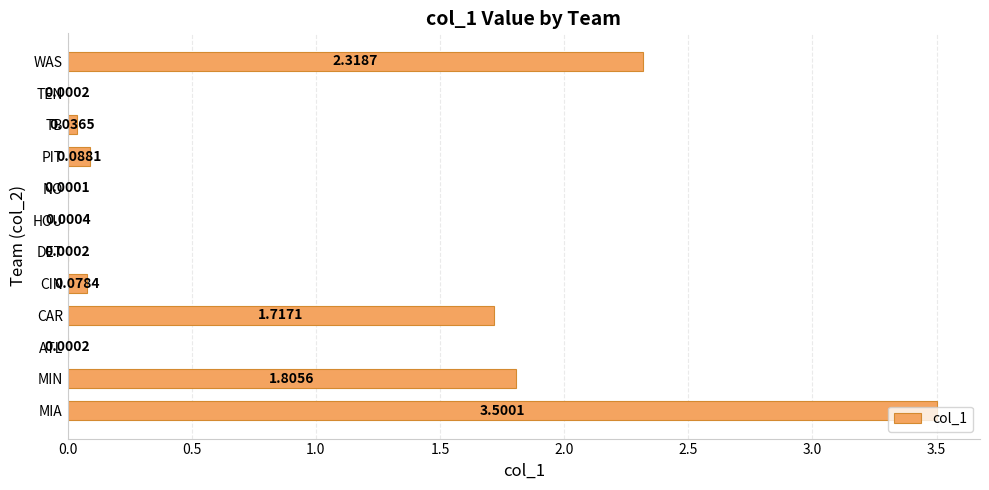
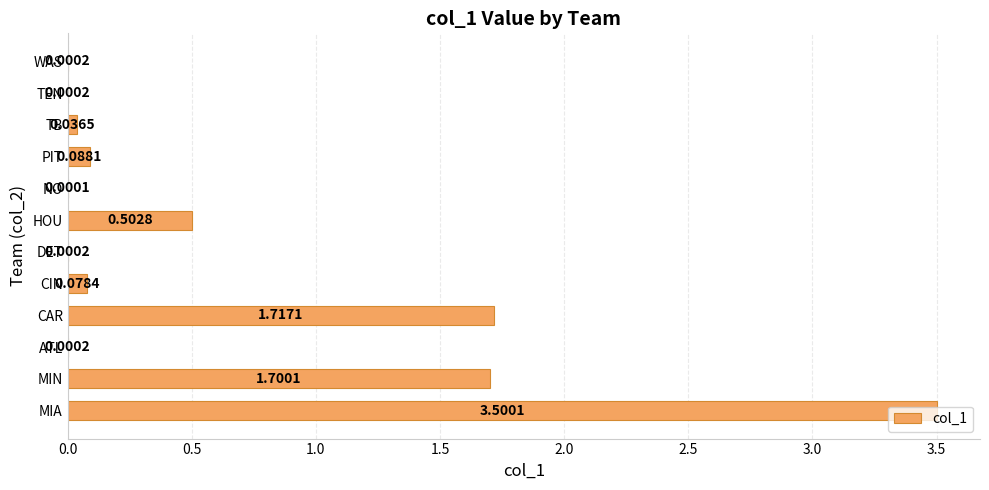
WAS: 2.3187 -> 0.0002
HOU: 0.0004 -> 0.5028
MIN: 1.8056 -> 1.7001
